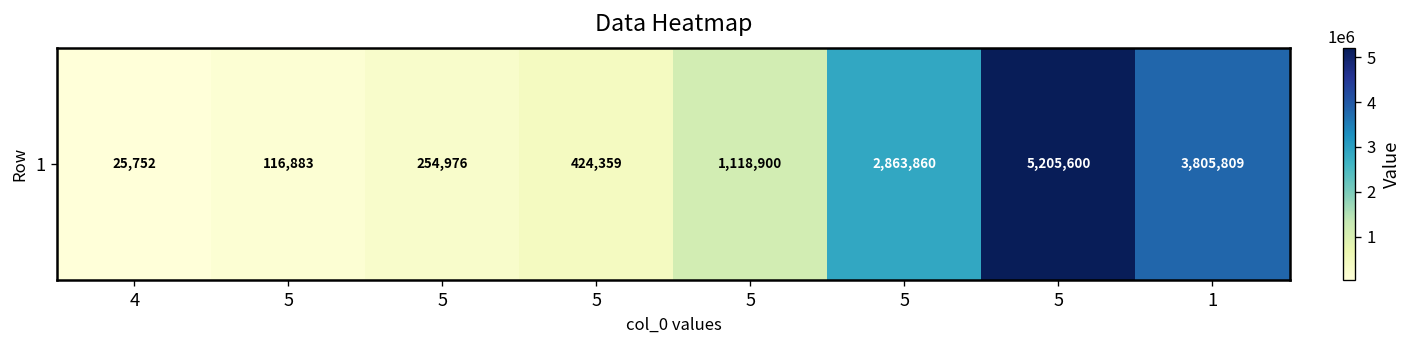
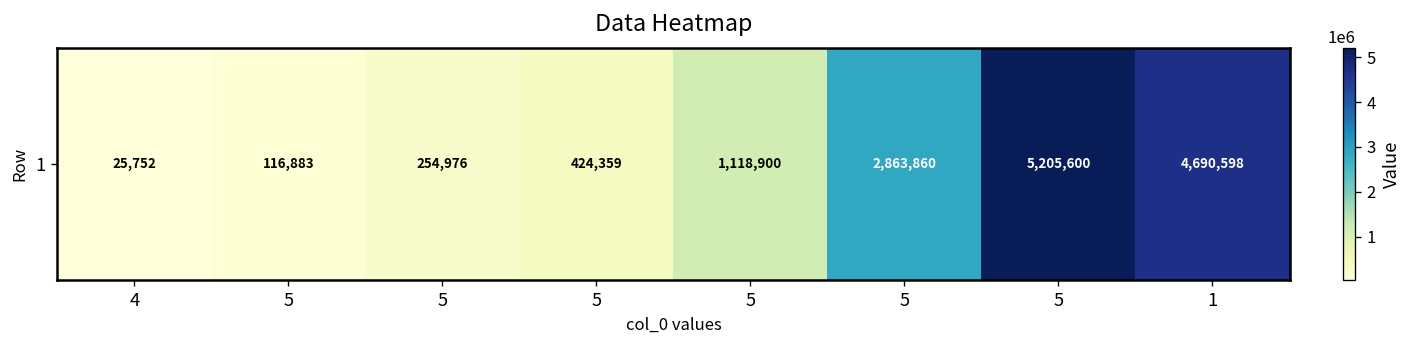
1, 1: 3,805,809 -> 4,690,598
